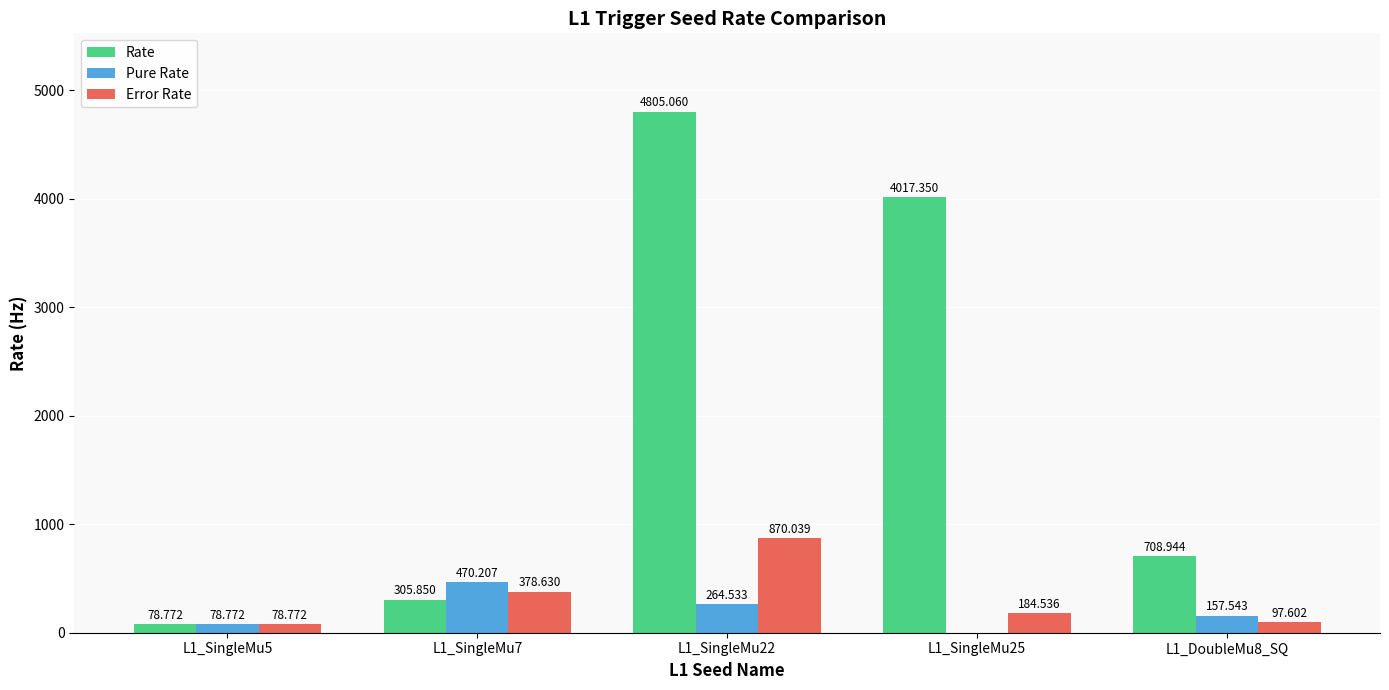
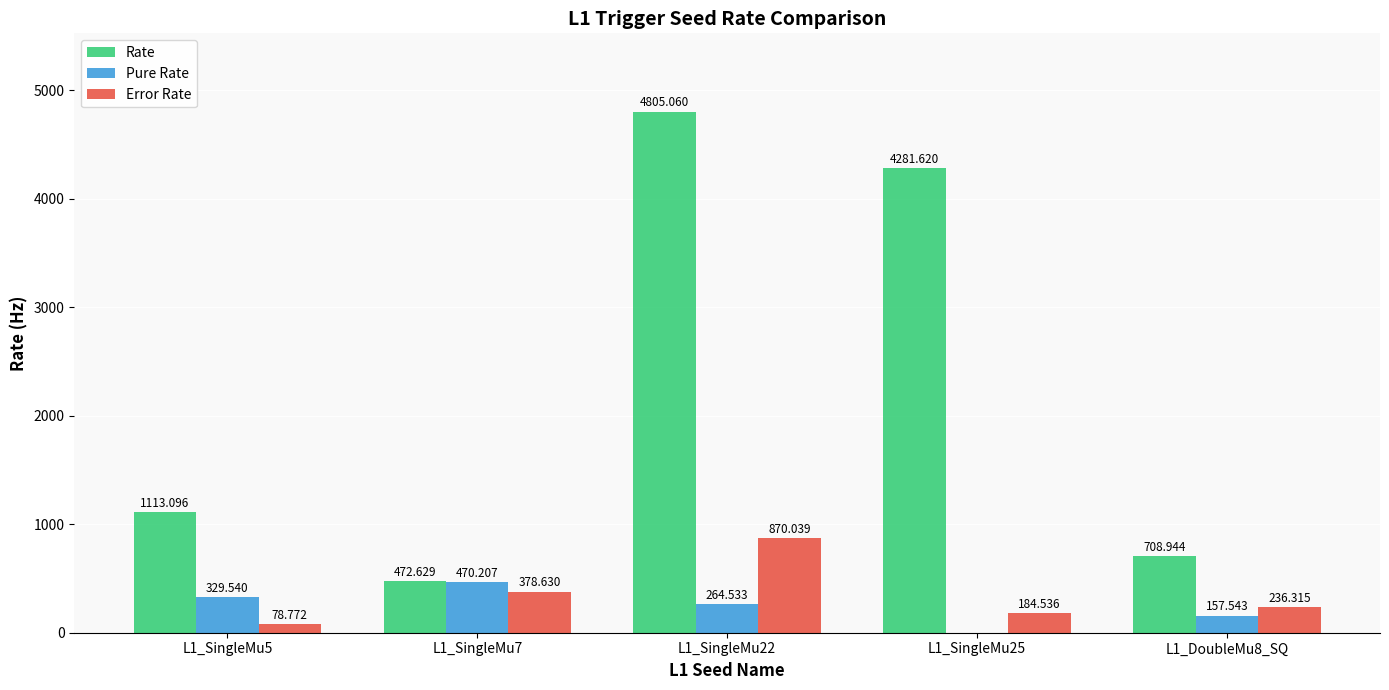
Rate, L1_SingleMu5: 78.772 -> 1113.096
Pure Rate, L1_SingleMu5: 78.772 -> 329.540
Rate, L1_SingleMu7: 305.850 -> 472.629
Rate, L1_SingleMu25: 4017.350 -> 4281.620
Error Rate, L1_DoubleMu8_SQ: 97.602 -> 236.315
